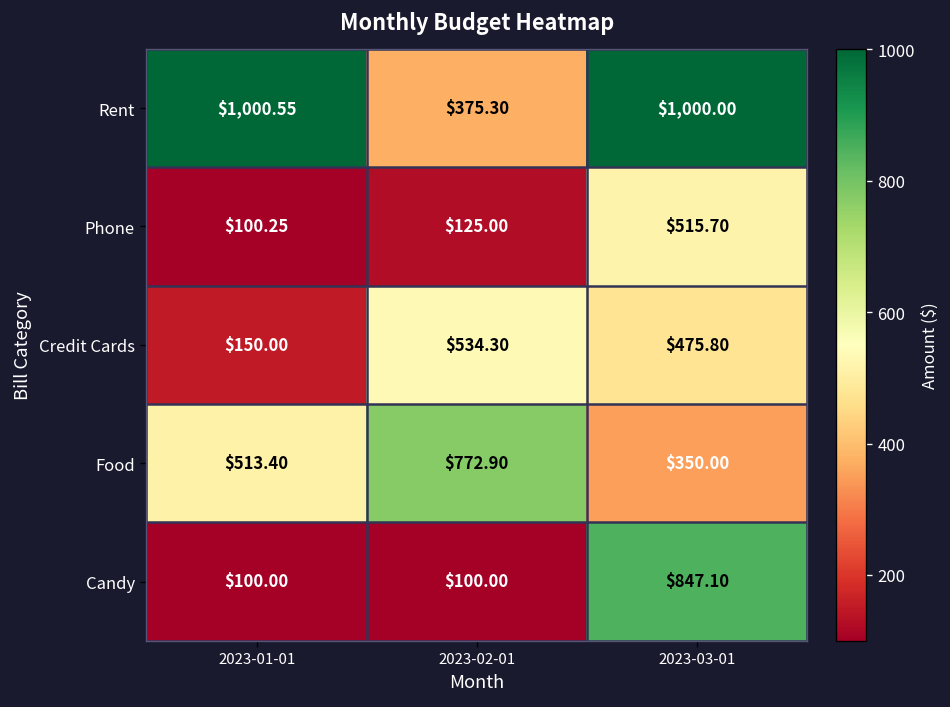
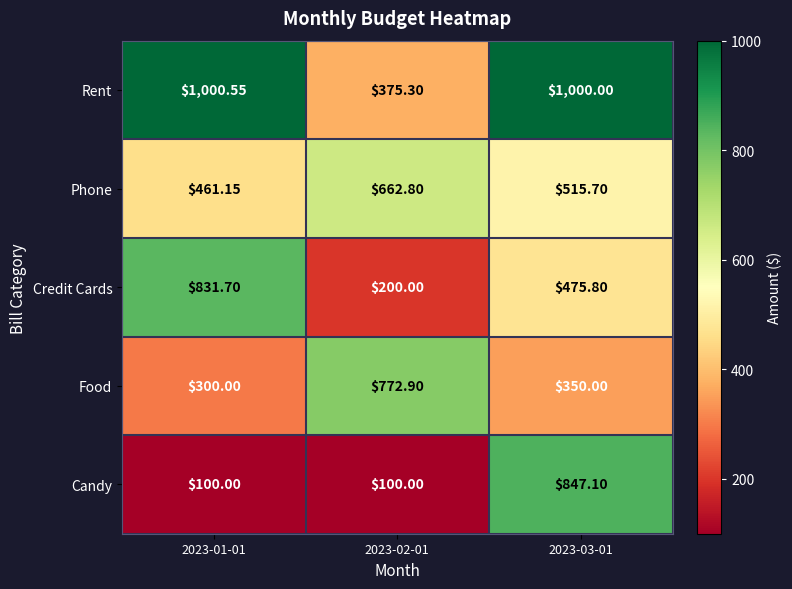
Phone, 2023-01-01: $100.25 -> $461.15
Phone, 2023-02-01: $125.00 -> $662.80
Credit Cards, 2023-01-01: $150.00 -> $831.70
Credit Cards, 2023-02-01: $534.30 -> $200.00
Food, 2023-01-01: $513.40 -> $300.00
